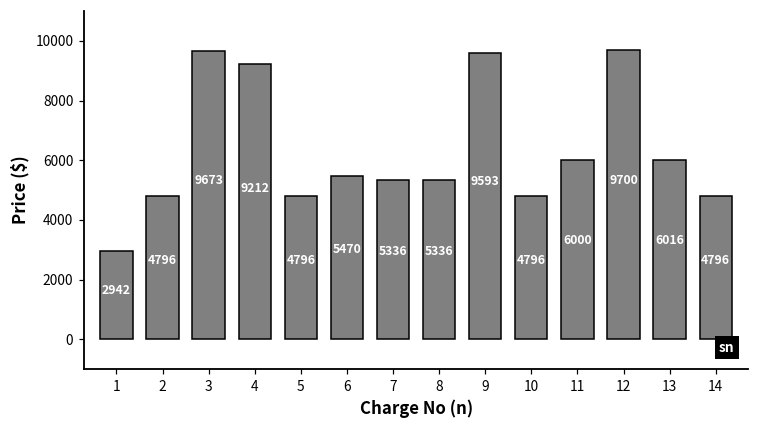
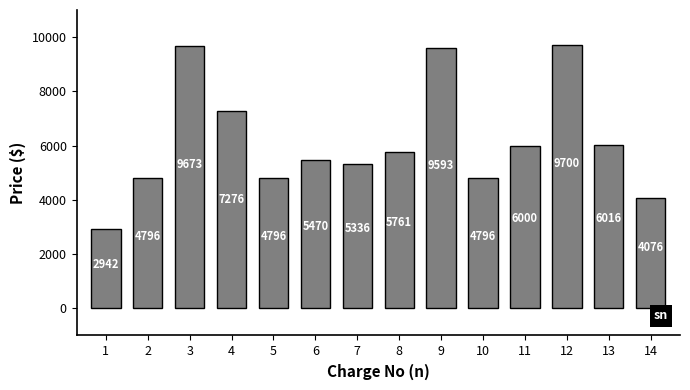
4: 9212 -> 7276
8: 5336 -> 5761
14: 4796 -> 4076
